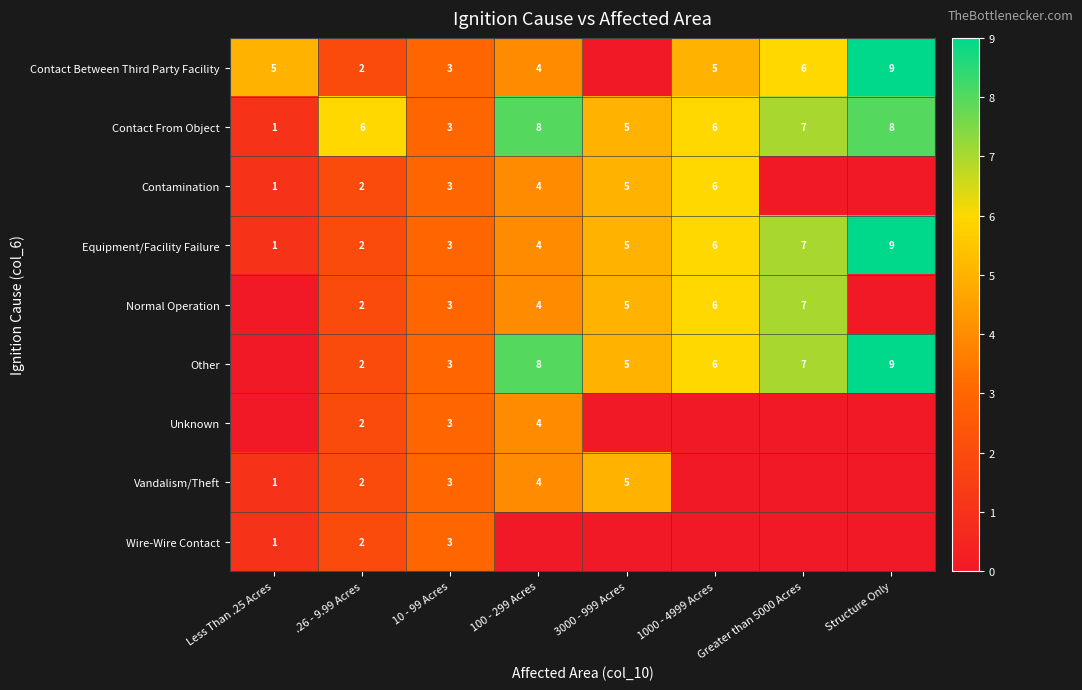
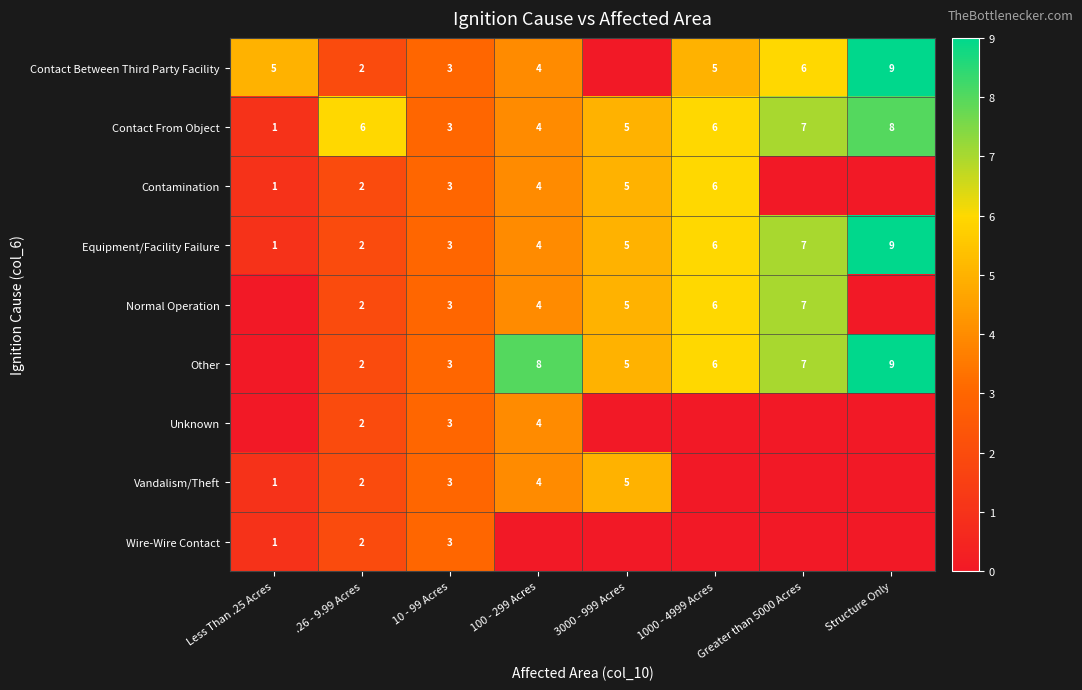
Contact From Object, 100 - 299 Acres: 8 -> 4
